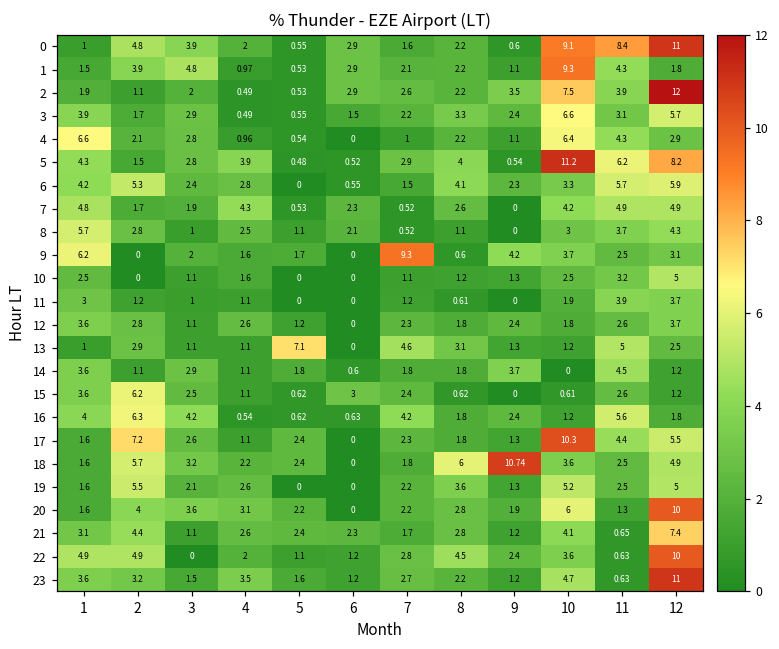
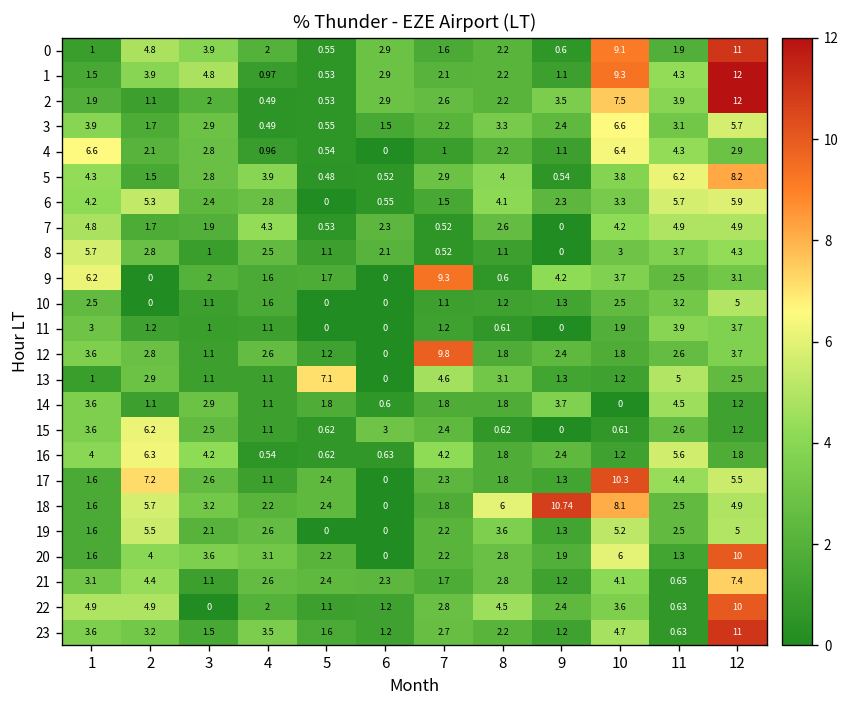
0, 11: 8.4 -> 1.9
1, 12: 1.8 -> 12
5, 10: 11.2 -> 3.8
12, 7: 2.3 -> 9.8
18, 10: 3.6 -> 8.1
